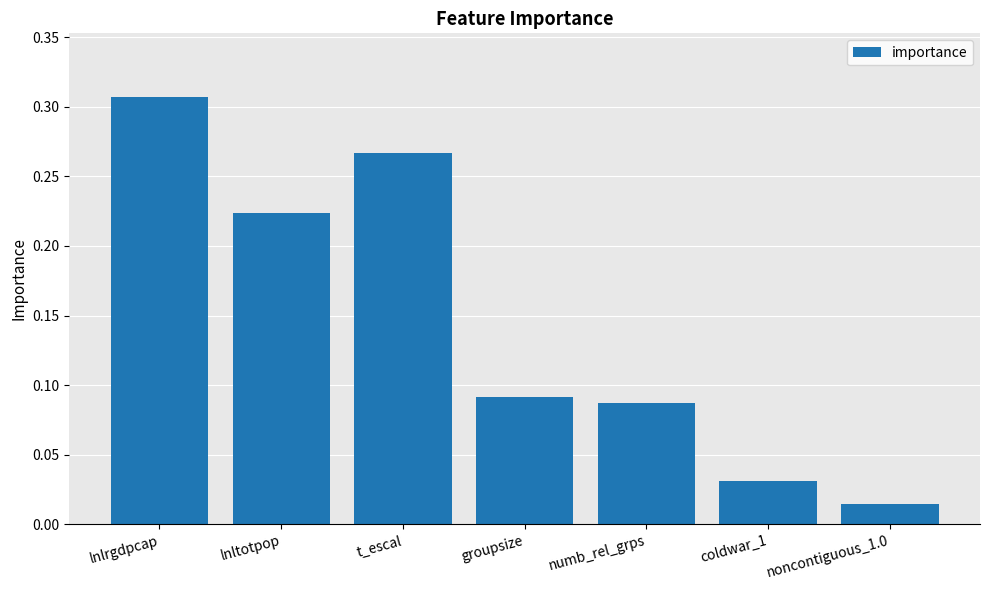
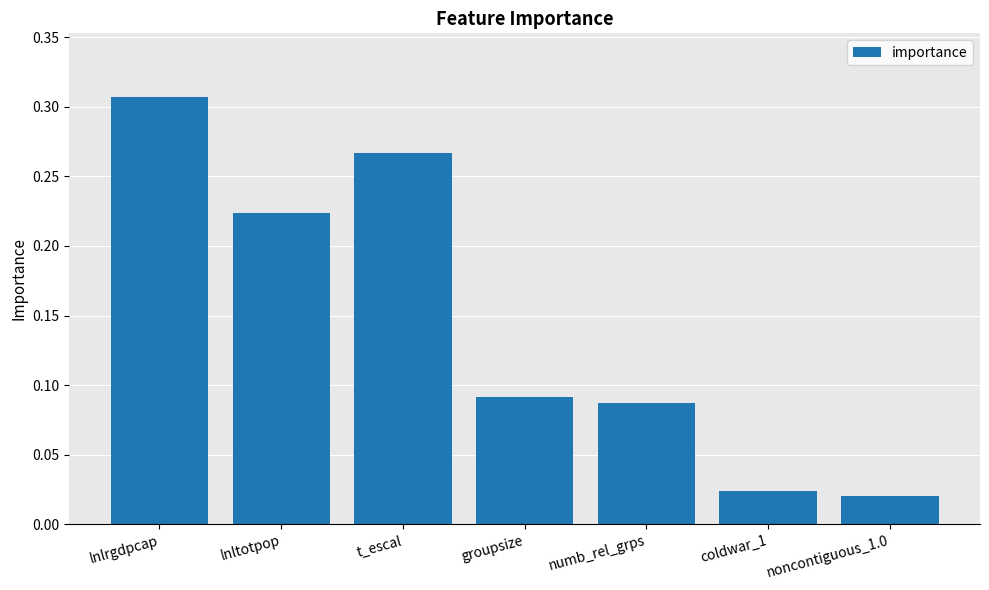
coldwar_1: 0.031 -> 0.024
noncontiguous_1.0: 0.014 -> 0.021
